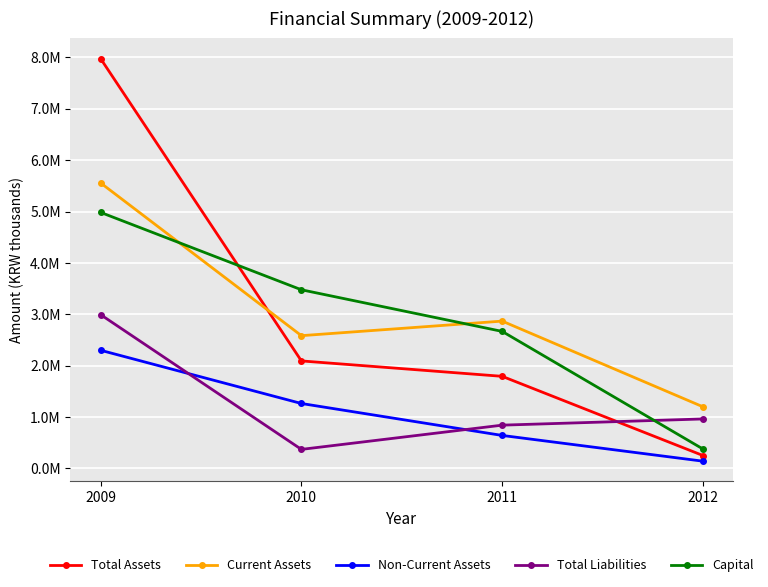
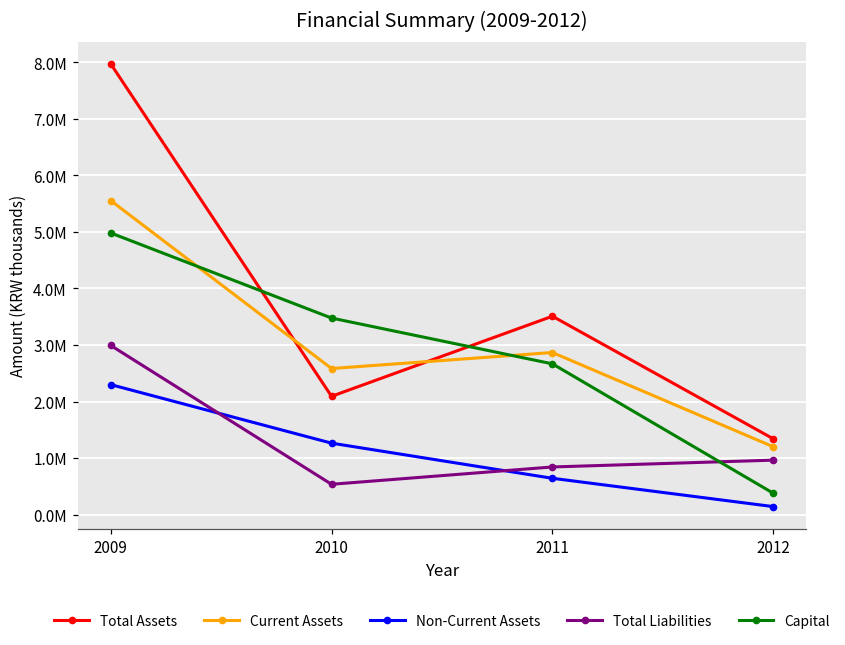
Total Liabilities, 2010: 400000 -> 500000
Total Assets, 2011: 1800000 -> 3500000
Total Assets, 2012: 300000 -> 1300000
